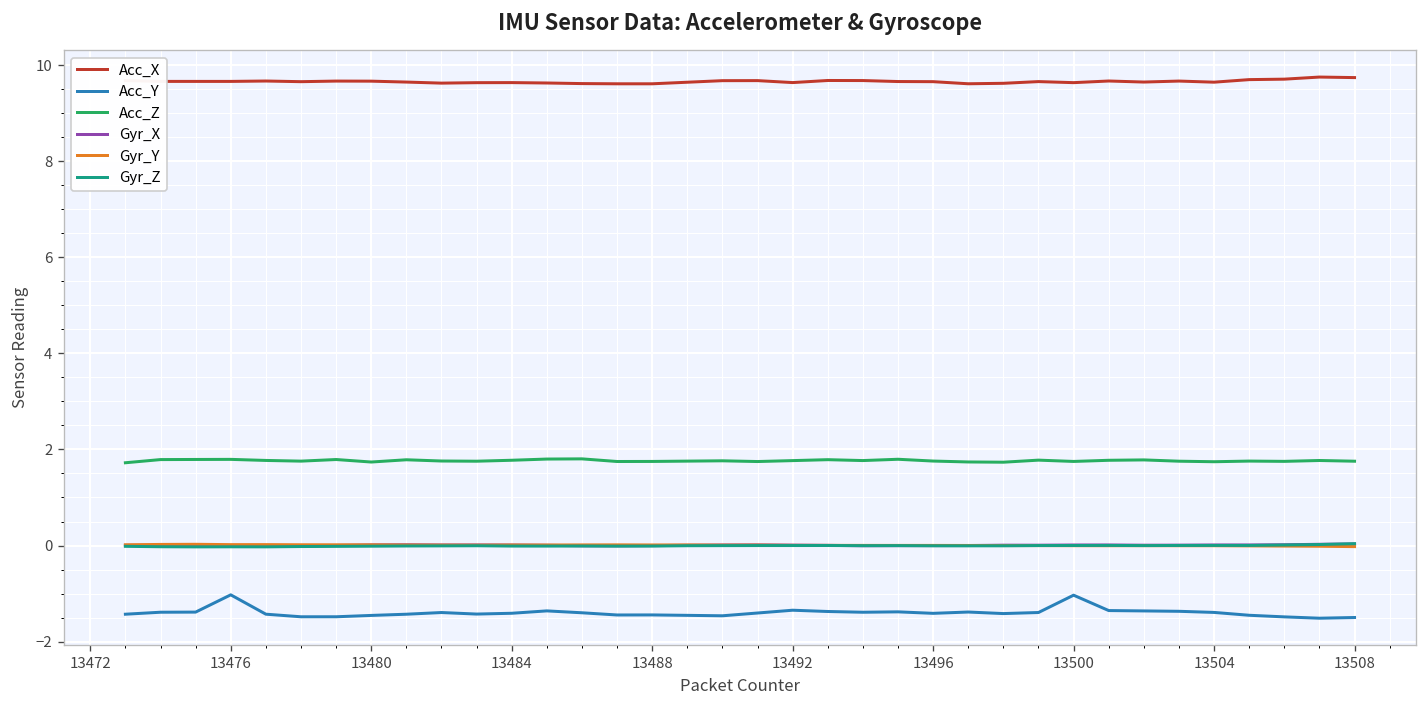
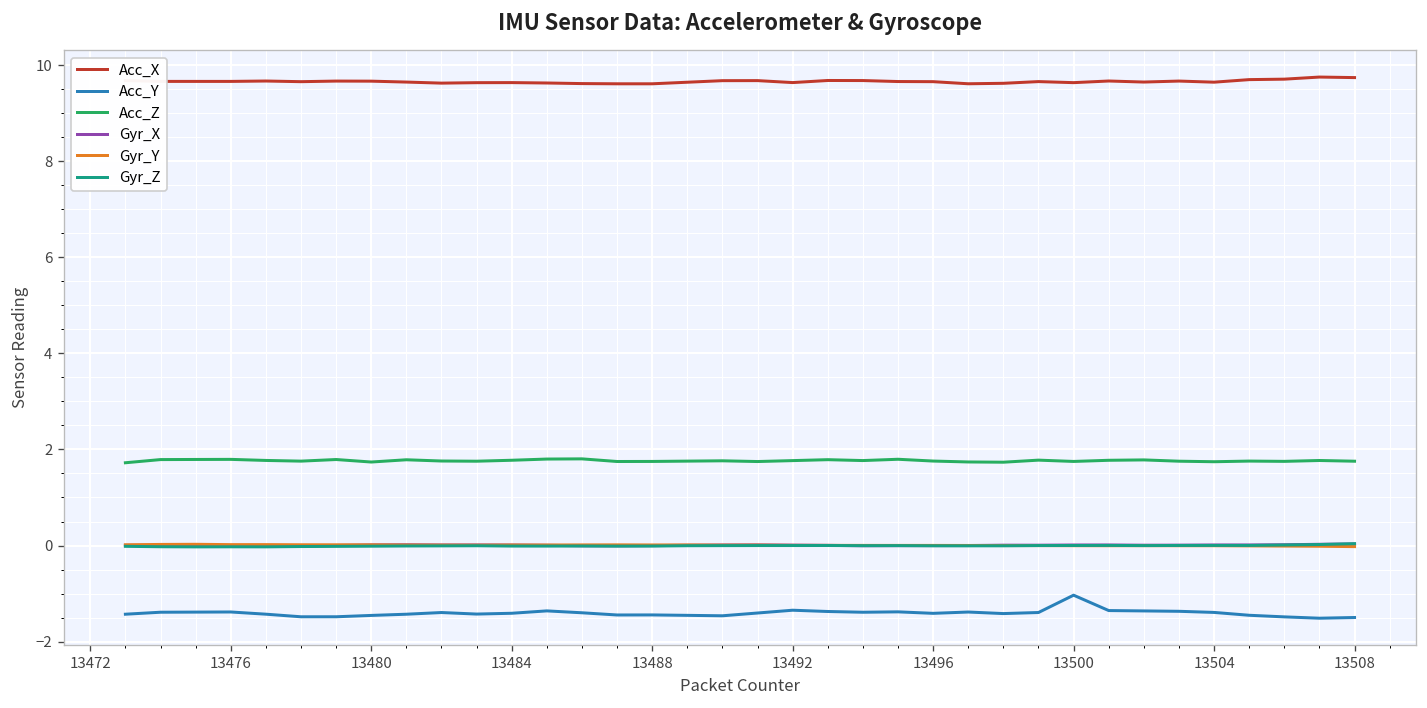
Acc_Y, 13476: -1.0 -> -1.4
